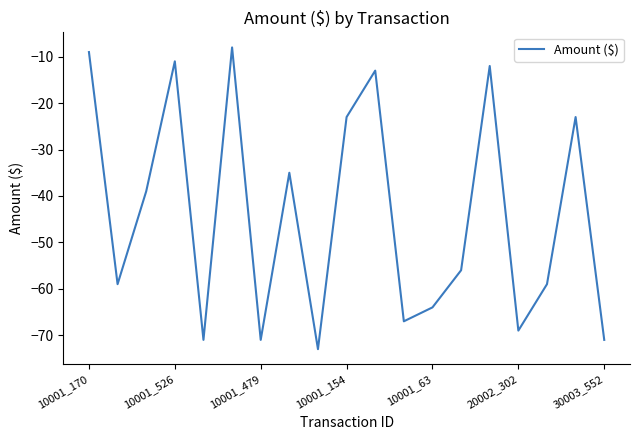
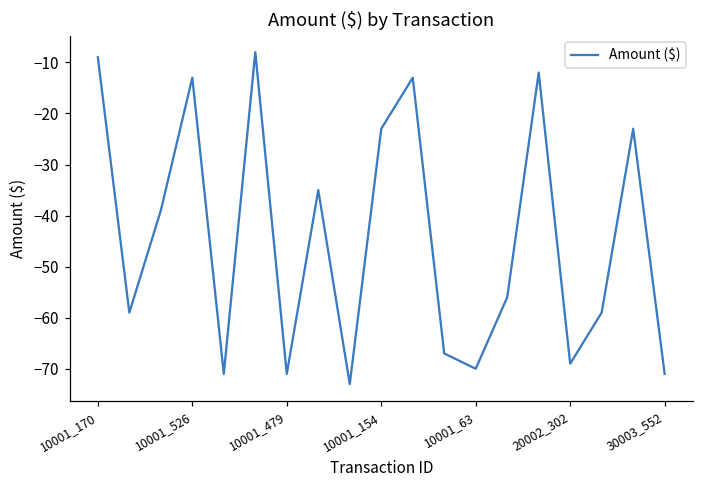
10001_526: -11 -> -13
10001_63: -64 -> -70
